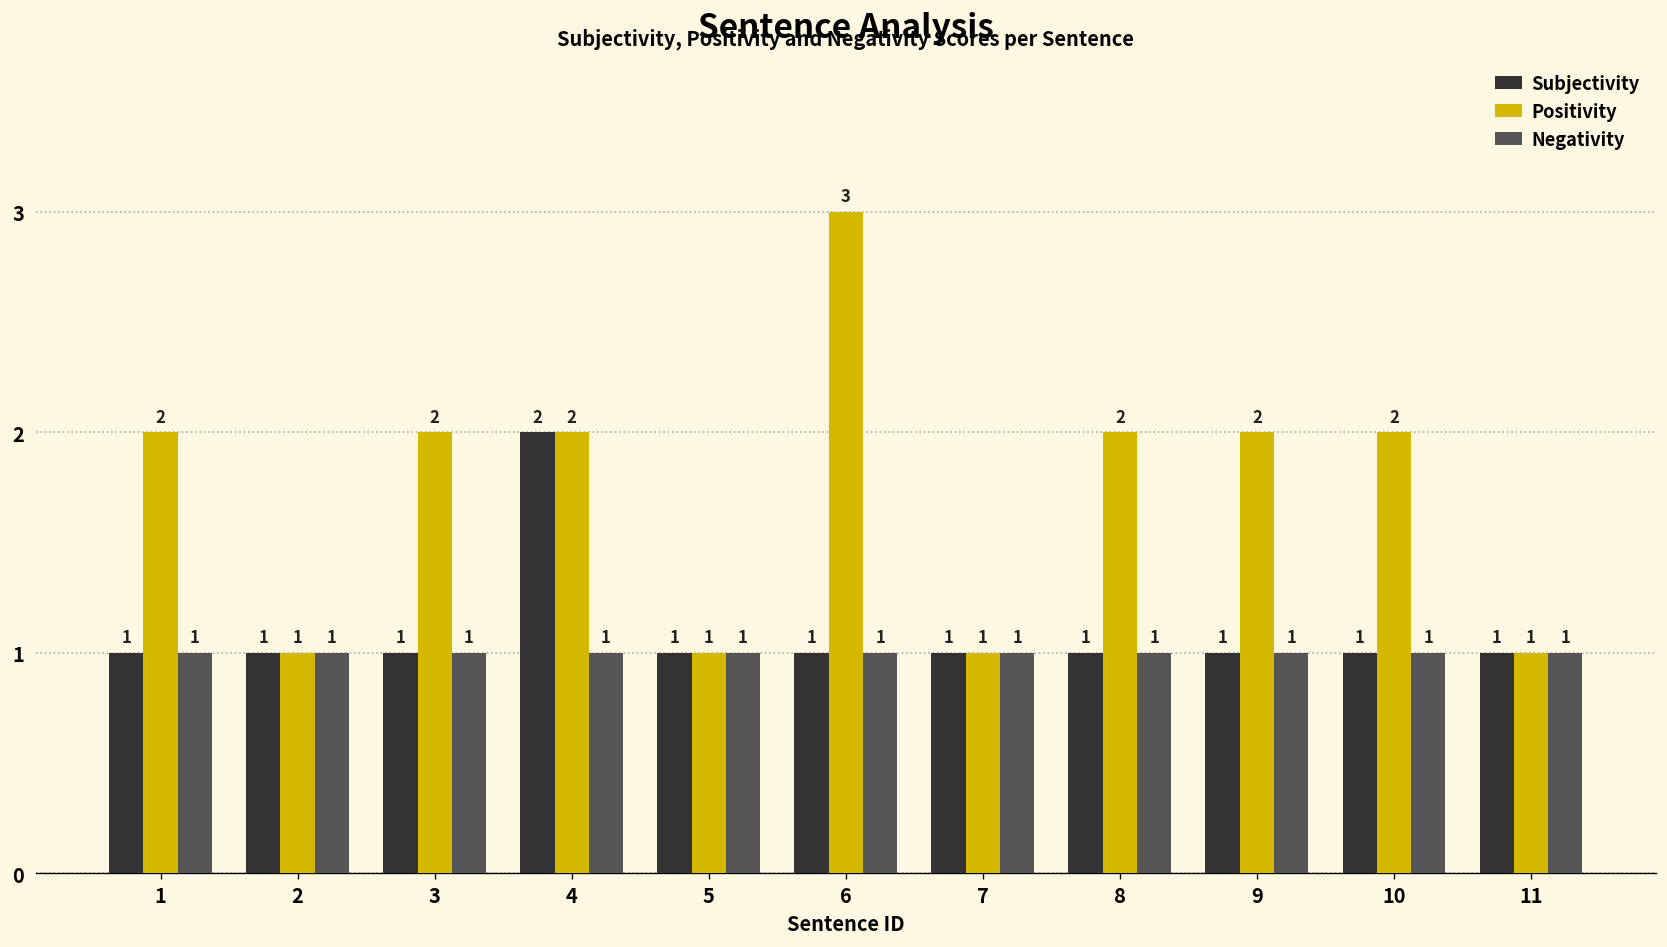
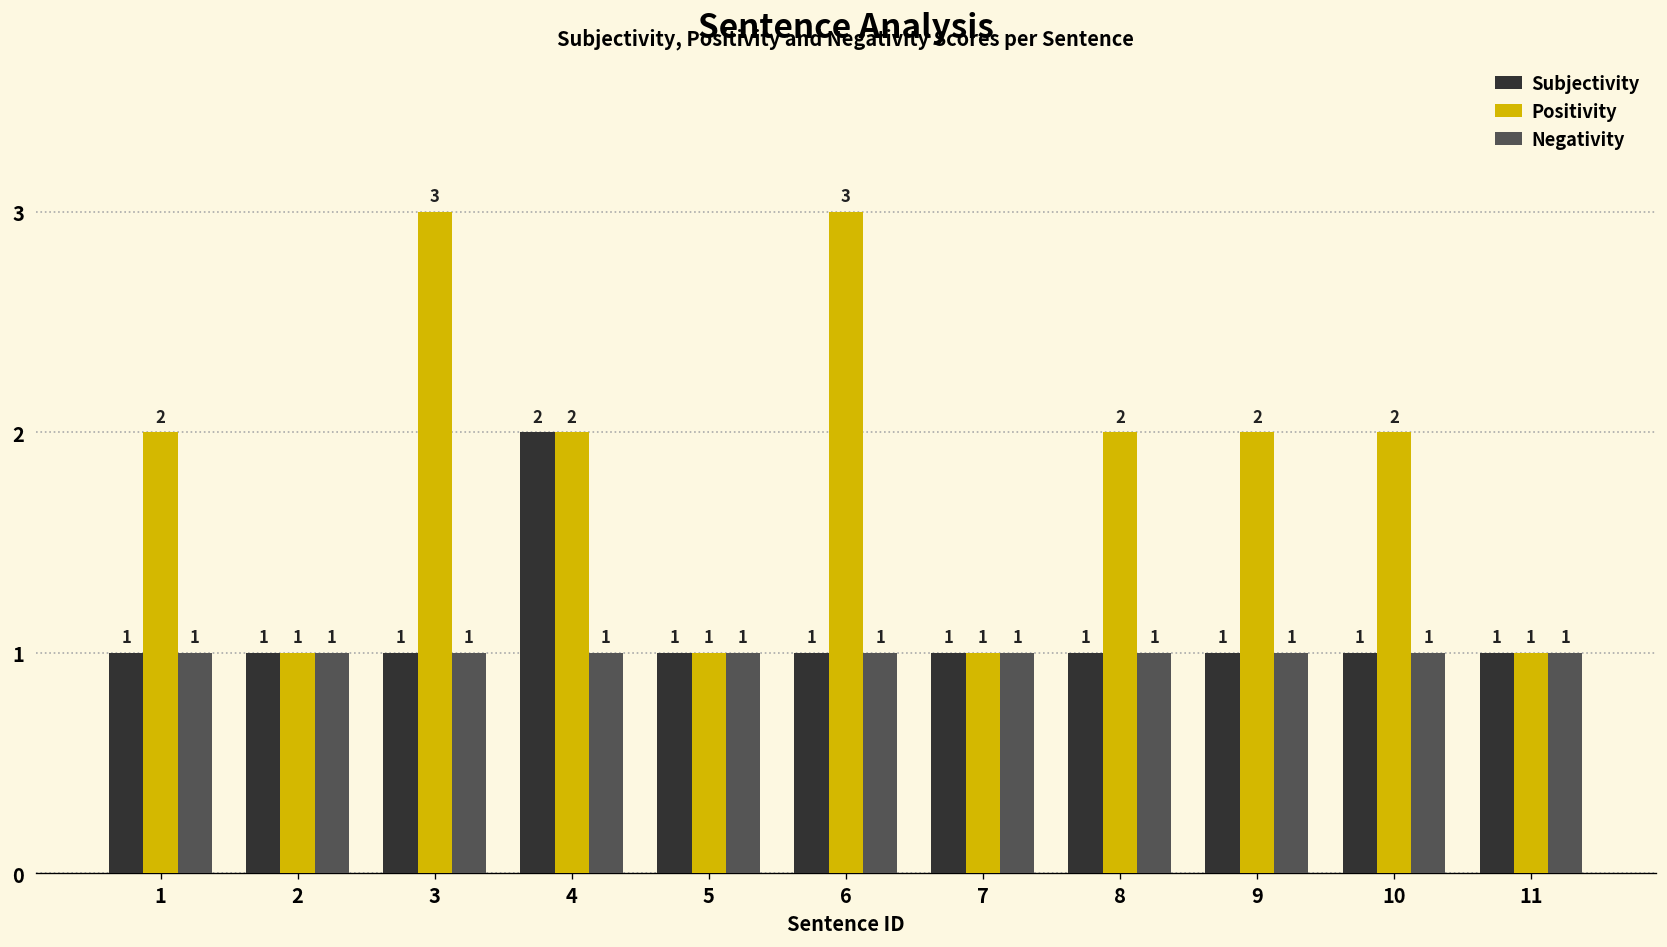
Positivity, 3: 2 -> 3
